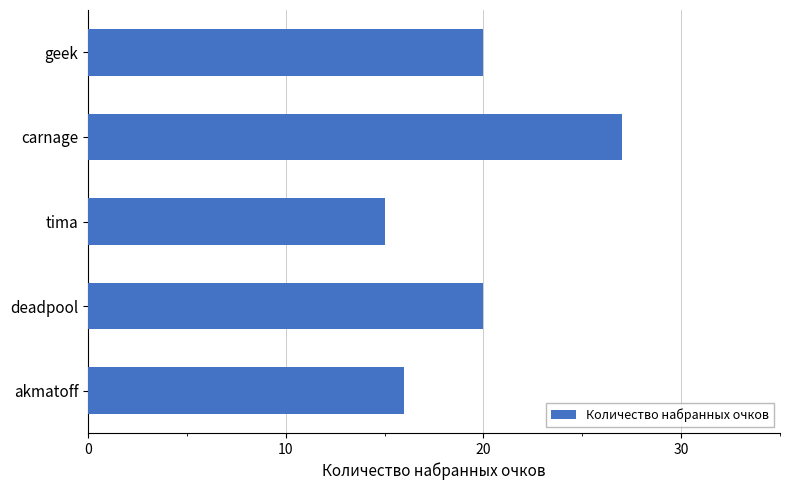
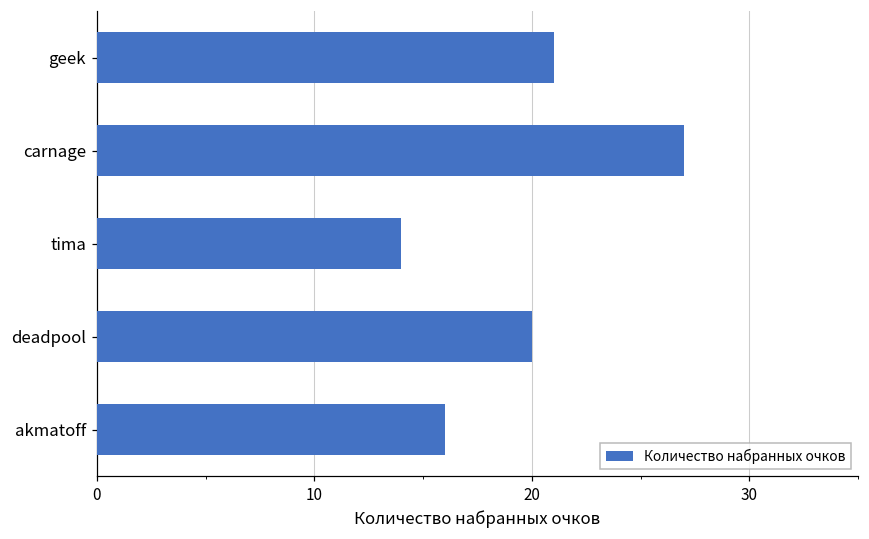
geek: 20 -> 21
tima: 15 -> 14
